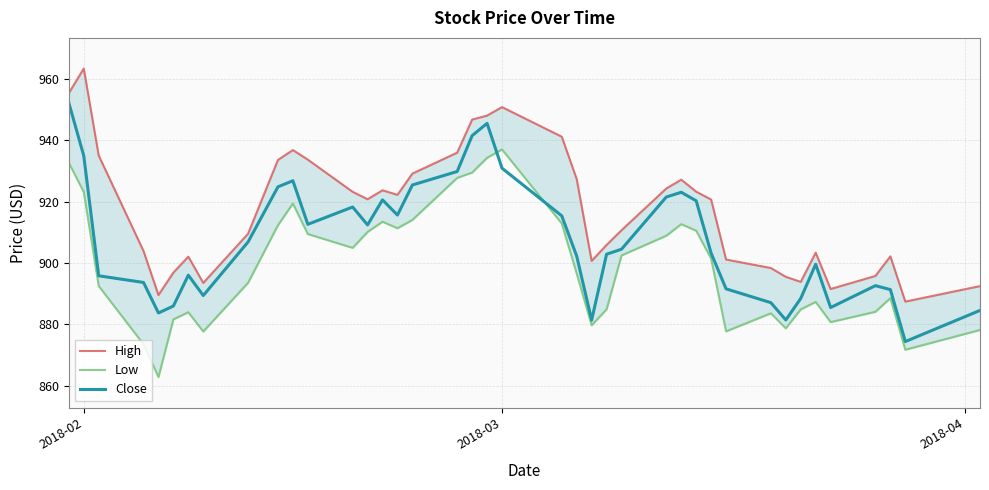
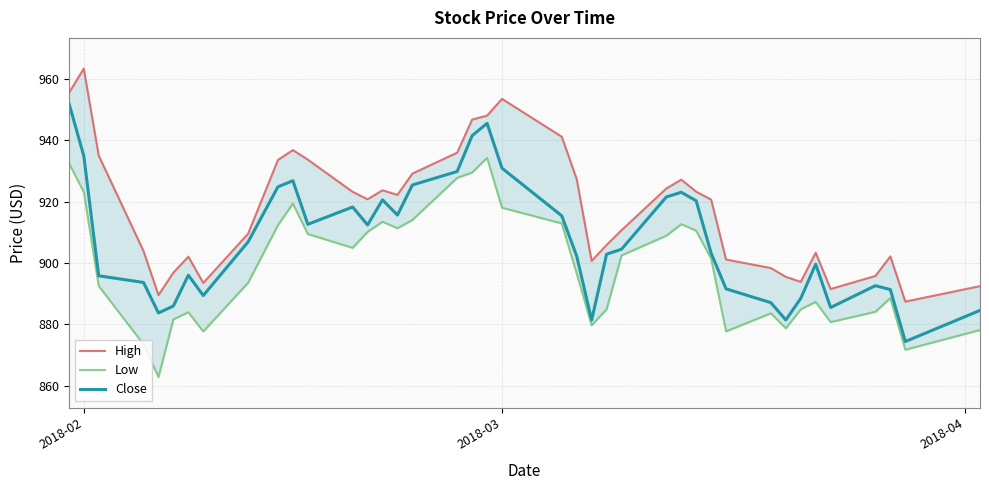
High, 2018-03: 951 -> 954
Low, 2018-03: 937 -> 918
